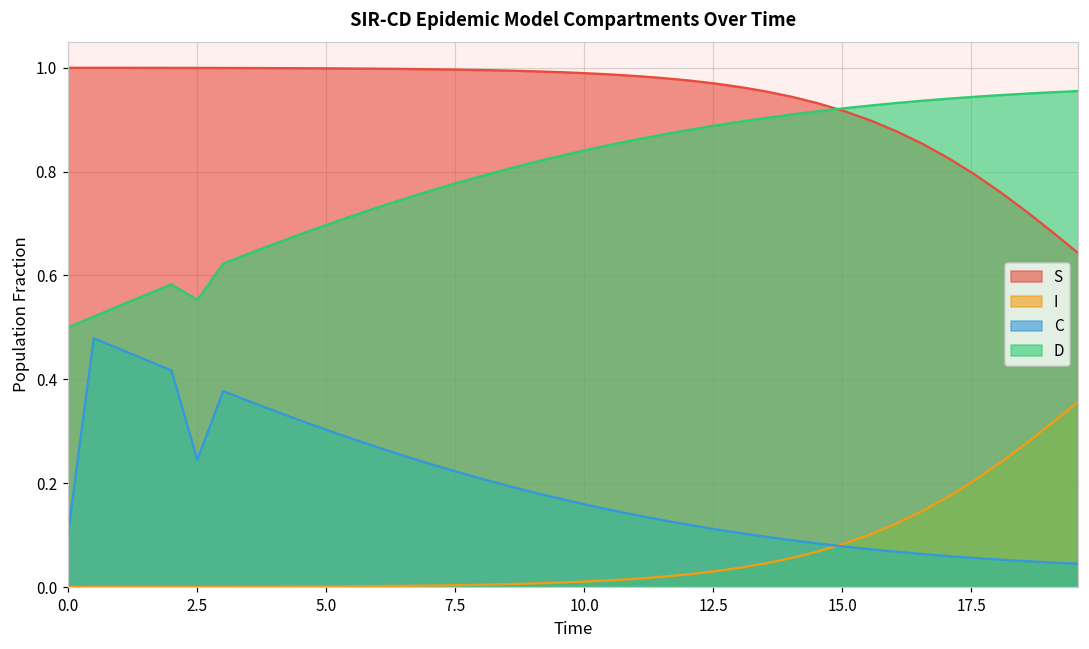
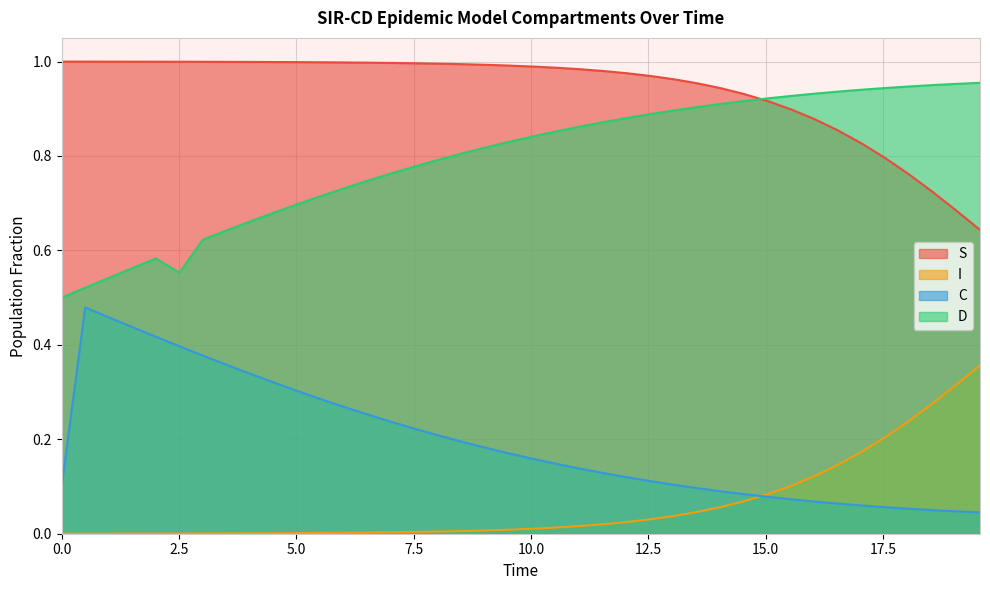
C, 2.5: 0.25 -> 0.40
